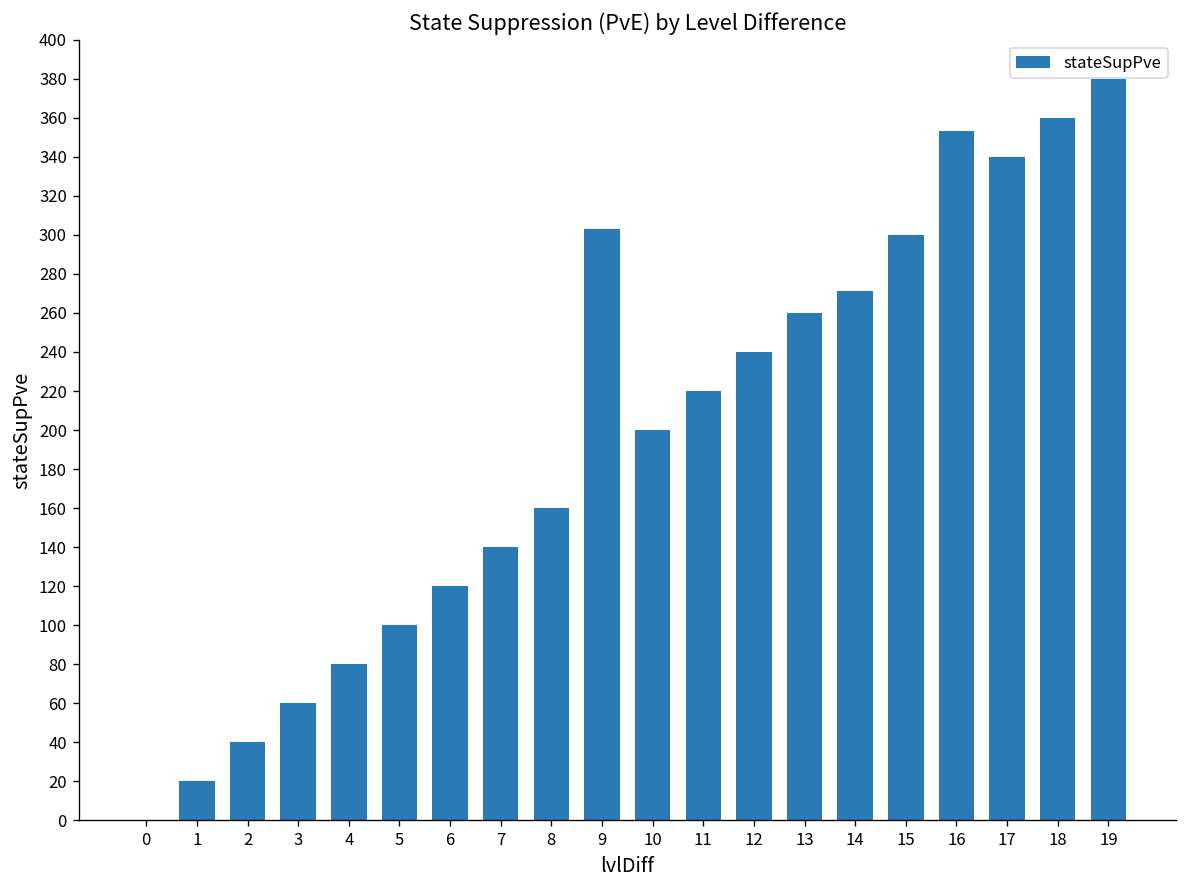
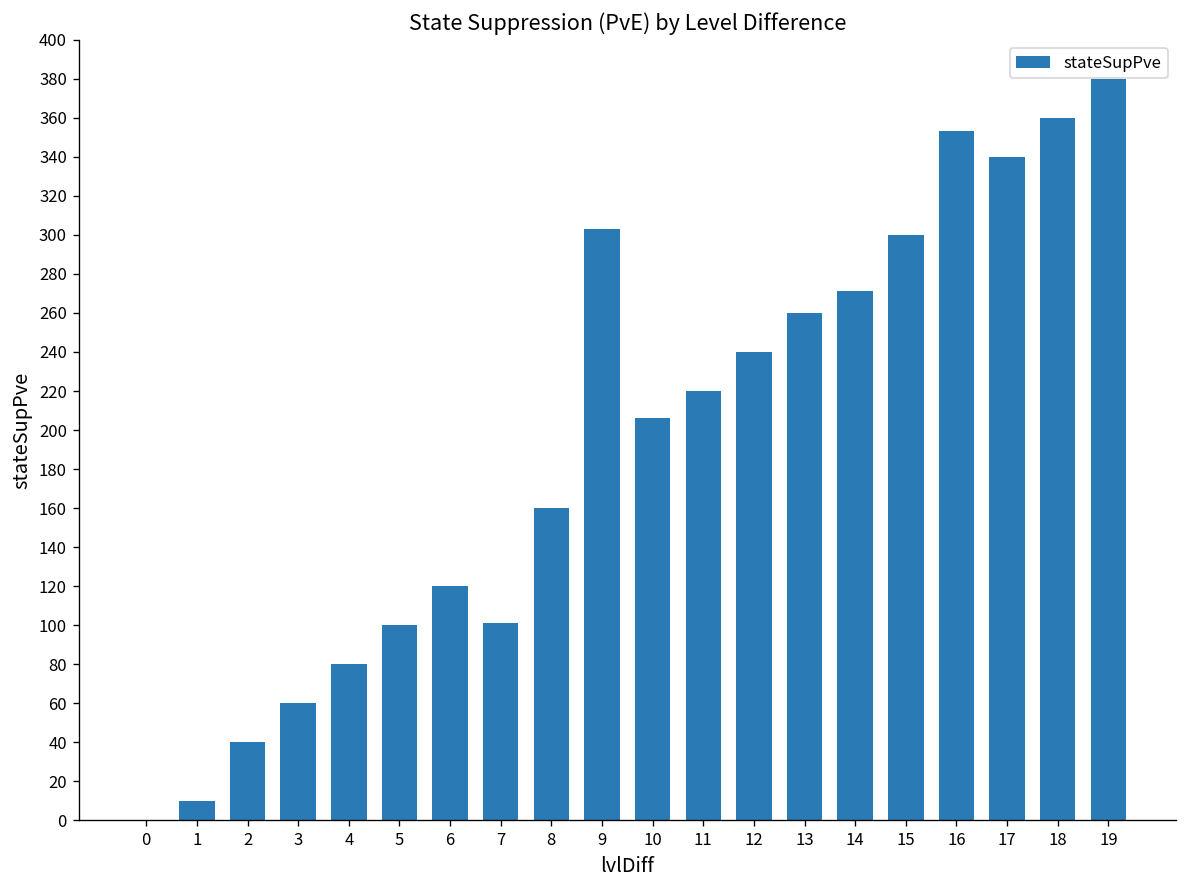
1: 20 -> 10
7: 140 -> 101
10: 200 -> 206
